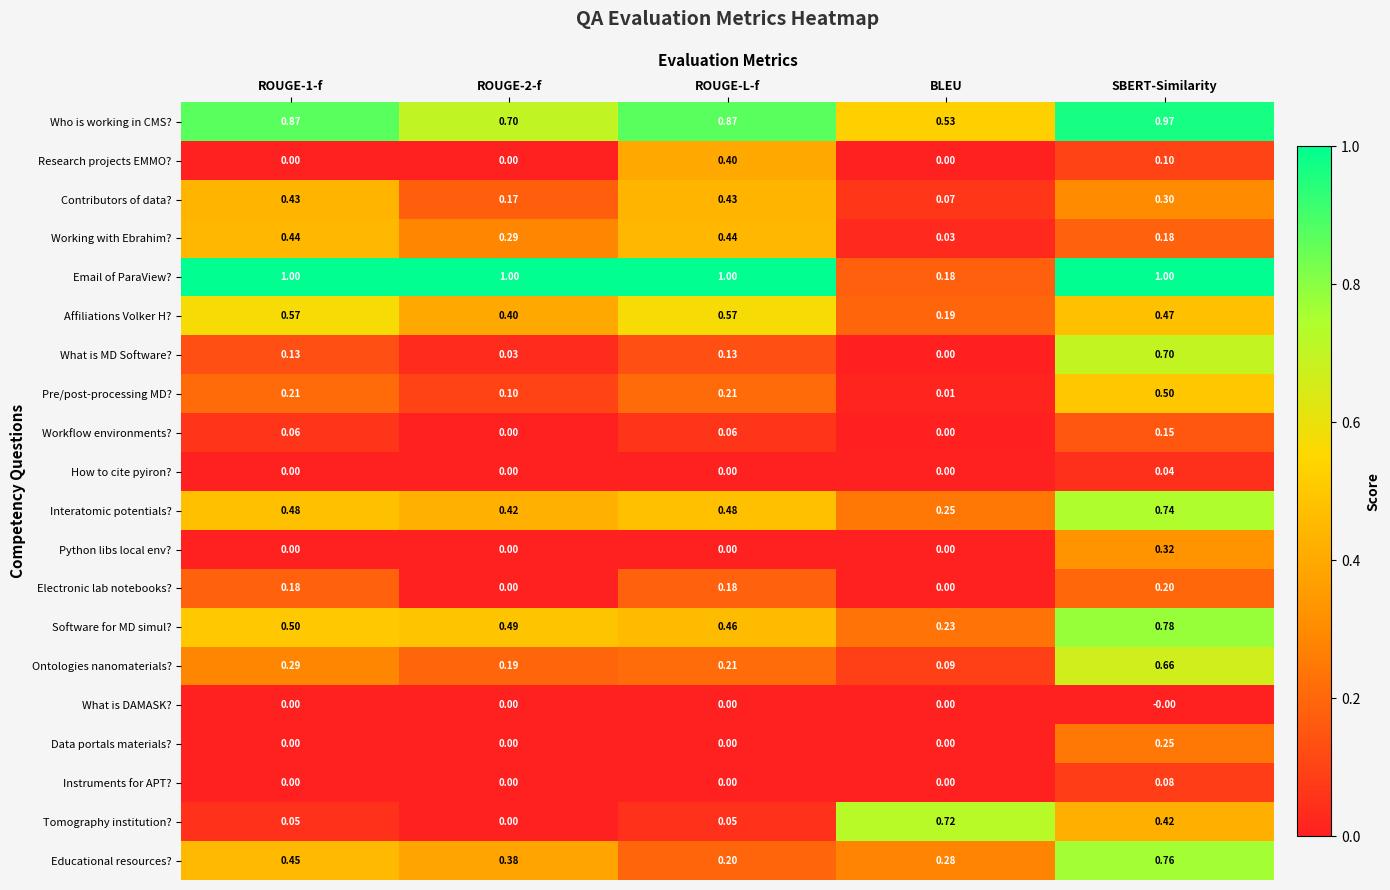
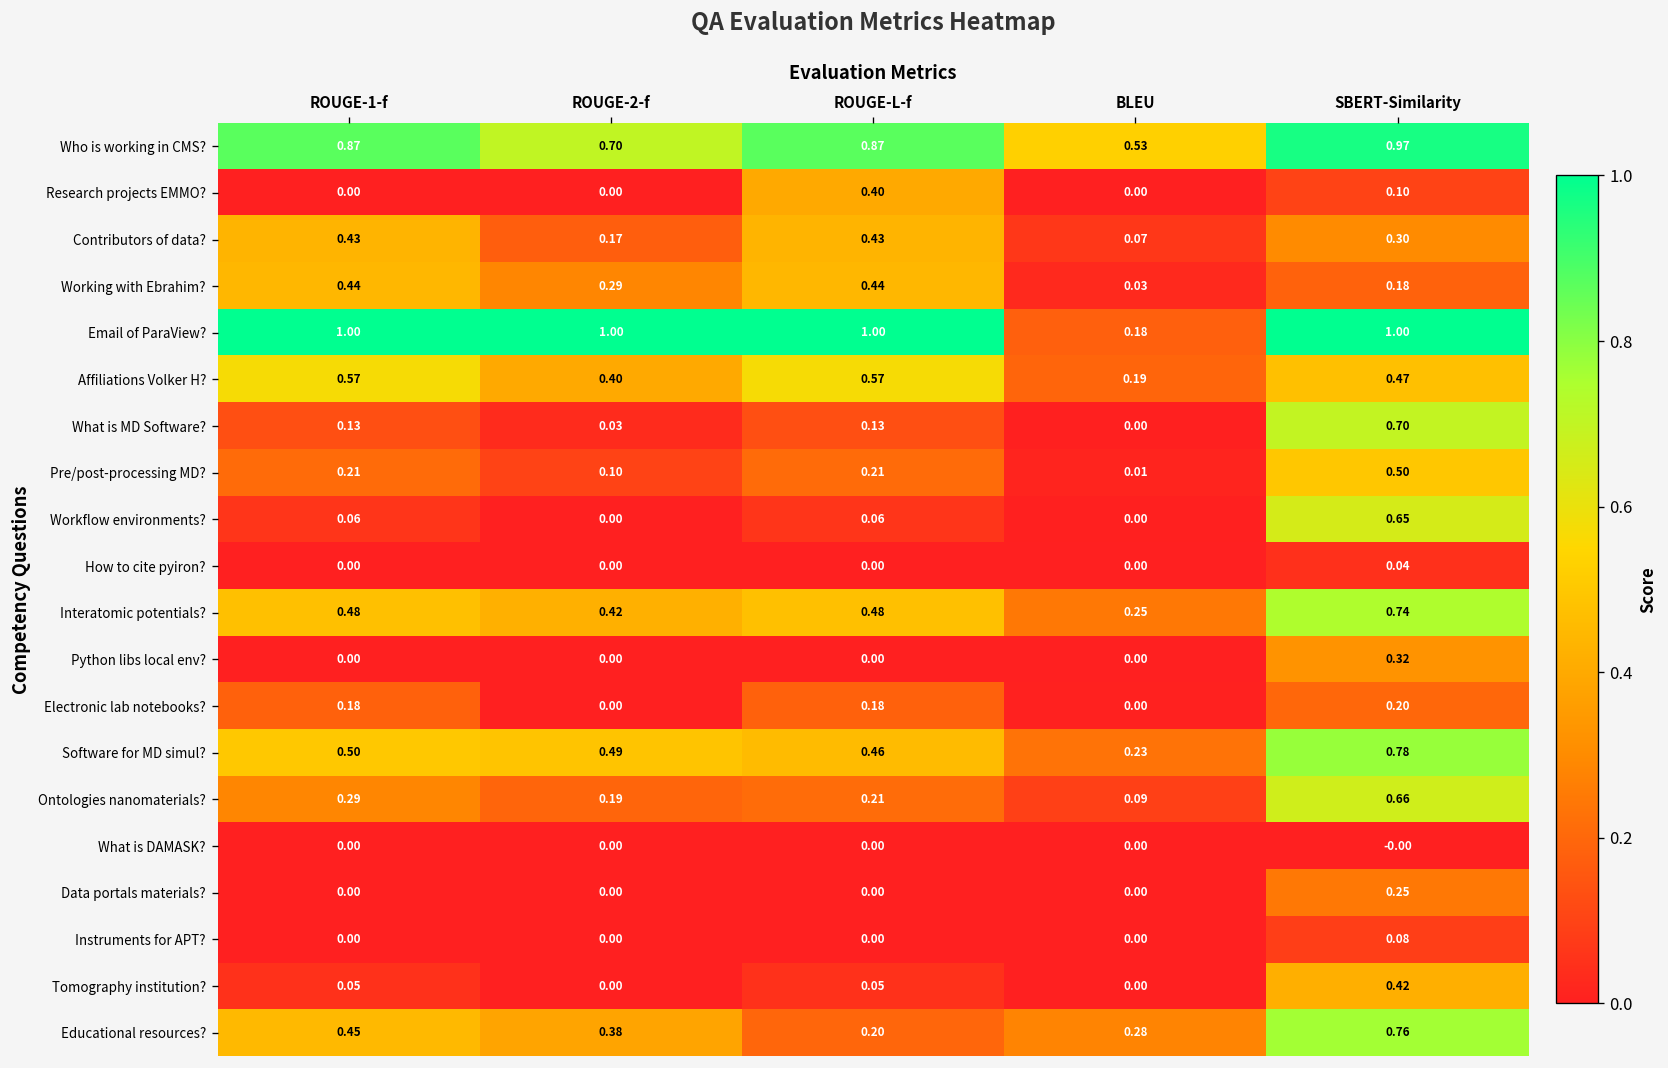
Workflow environments?, SBERT-Similarity: 0.15 -> 0.65
Tomography institution?, BLEU: 0.72 -> 0.00
